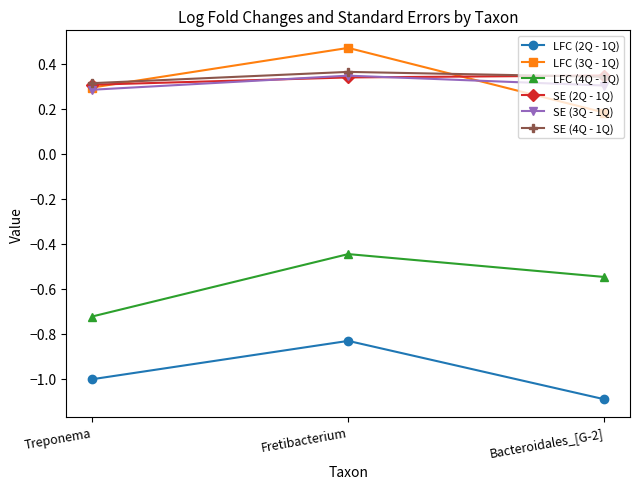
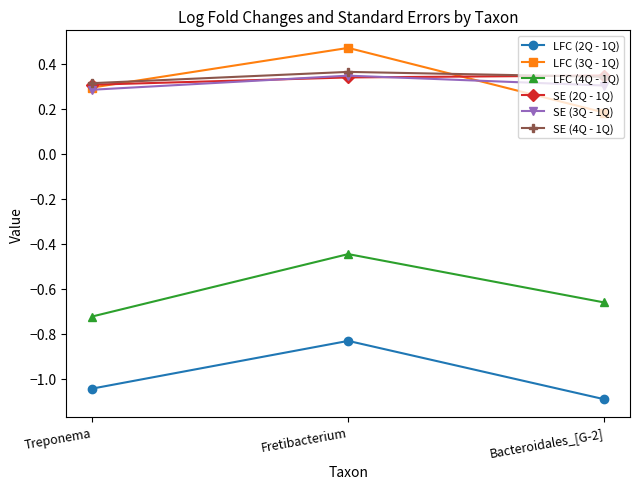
LFC (2Q - 1Q), Treponema: -1.00 -> -1.04
LFC (4Q - 1Q), Bacteroidales_[G-2]: -0.55 -> -0.66
